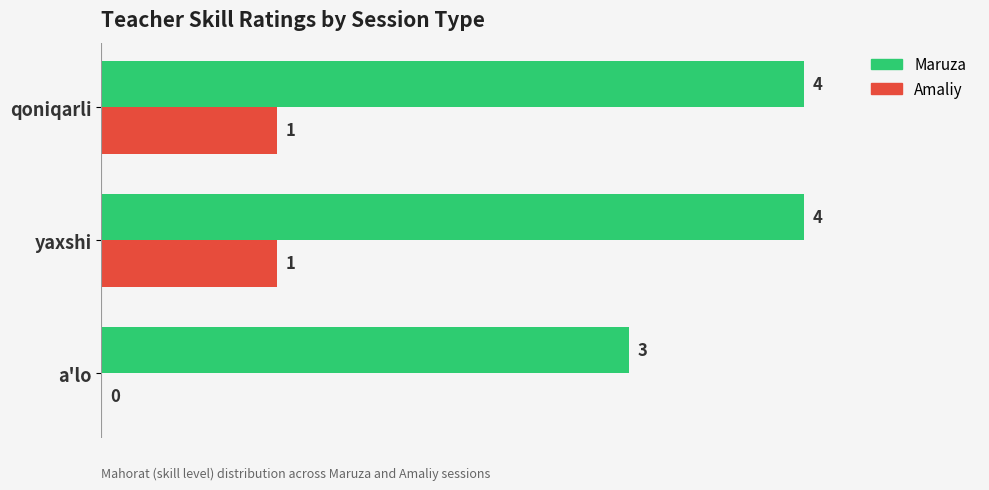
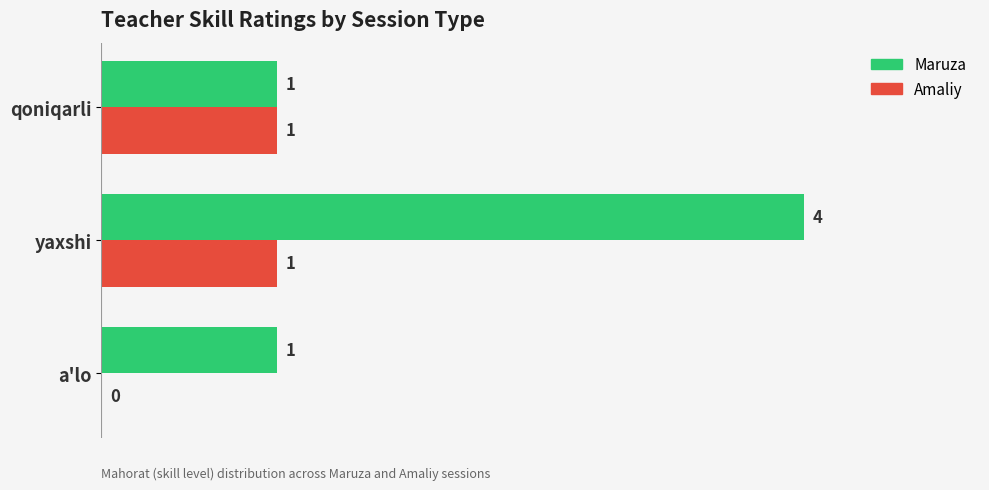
Maruza, qoniqarli: 4 -> 1
Maruza, a'lo: 3 -> 1
